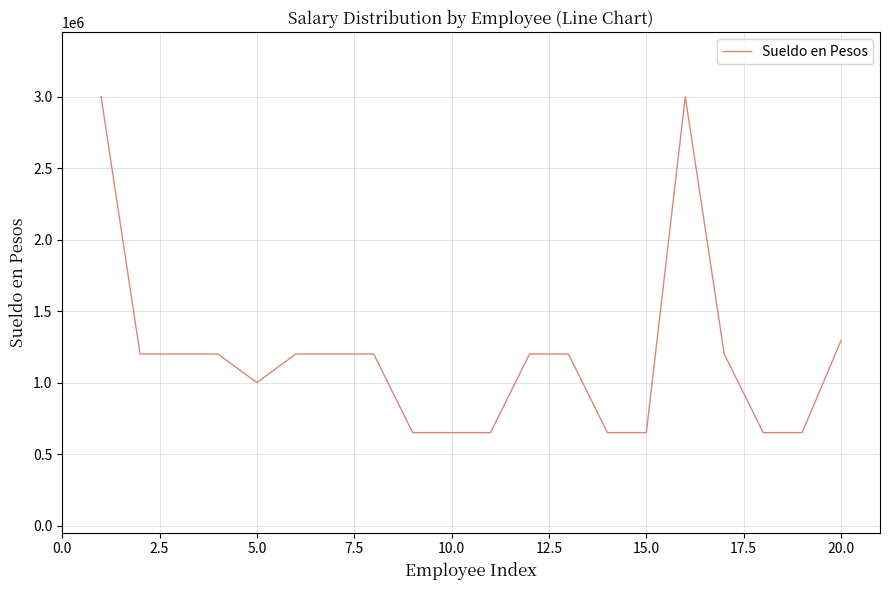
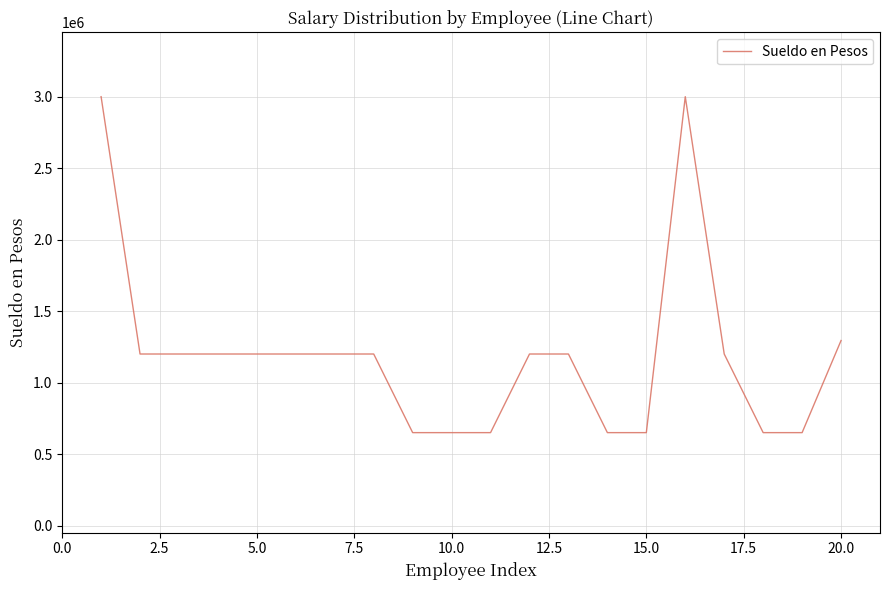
5.0: 1000000 -> 1200000
